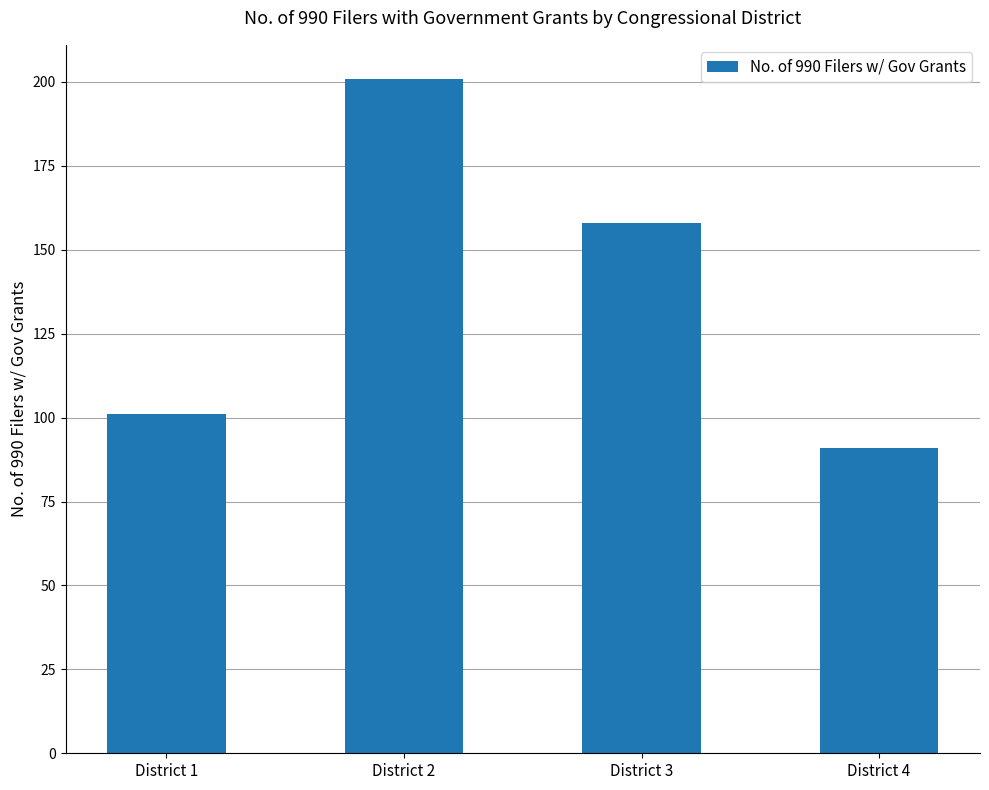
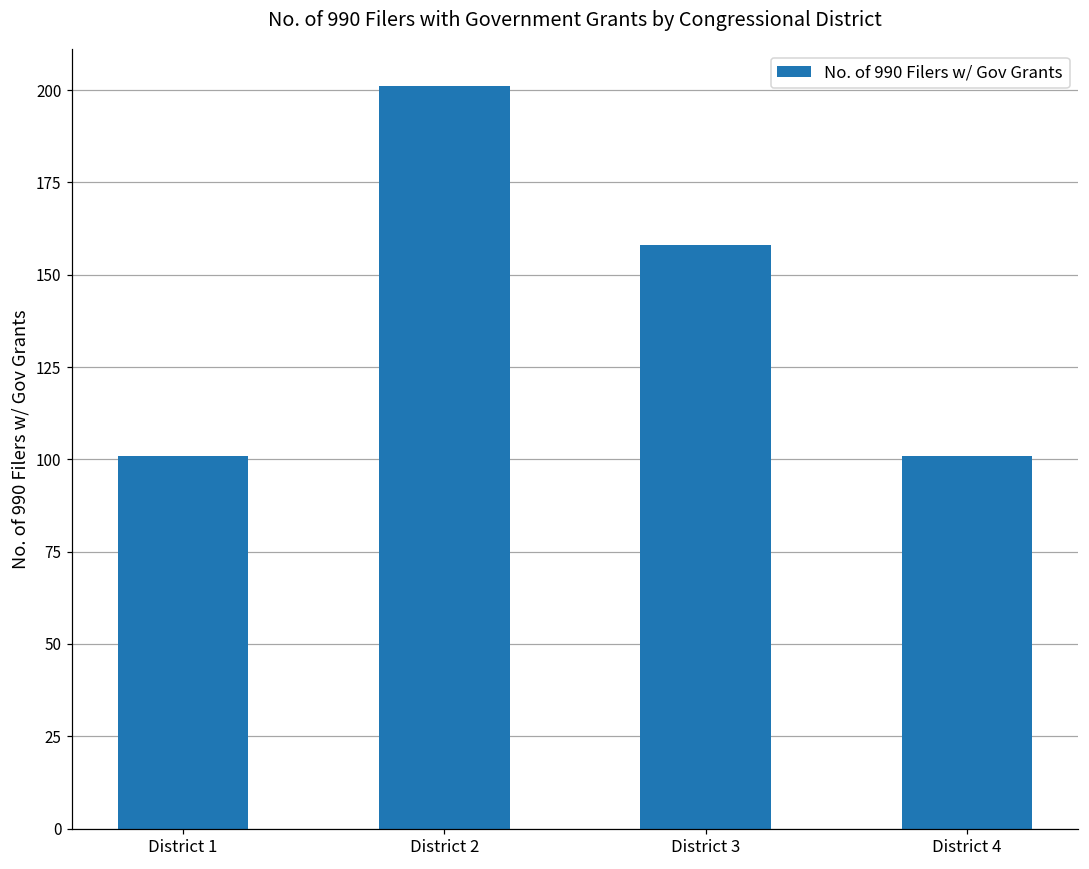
District 4: 91 -> 101
